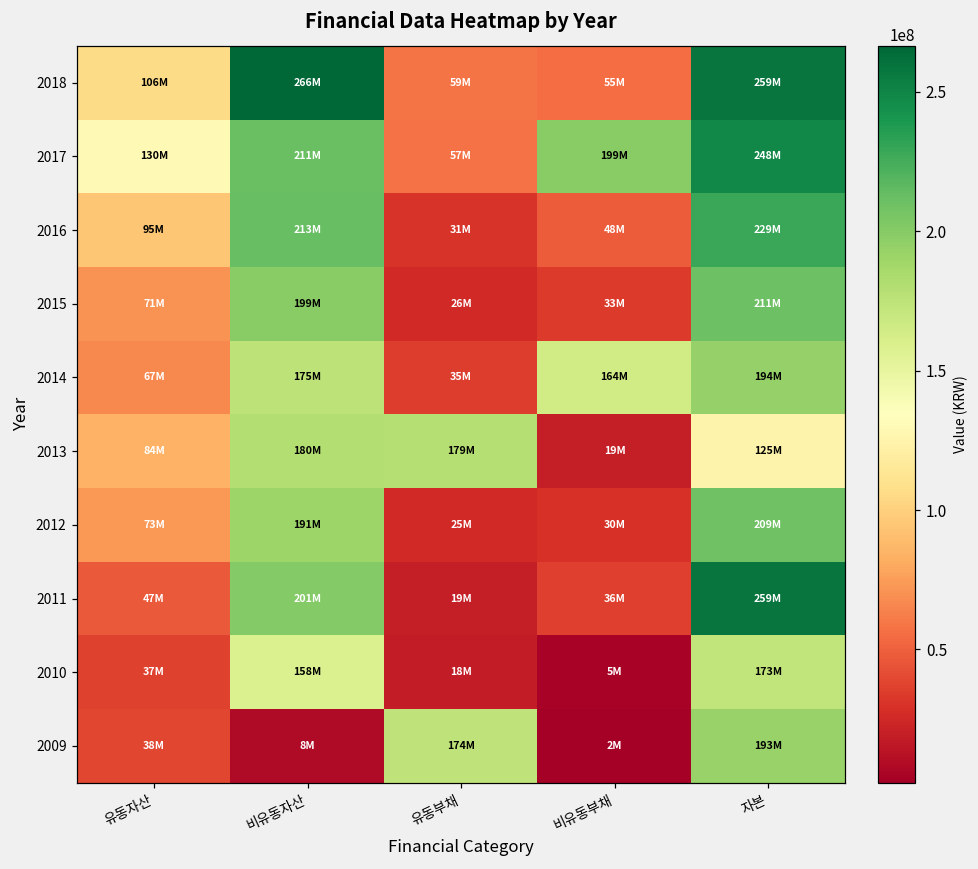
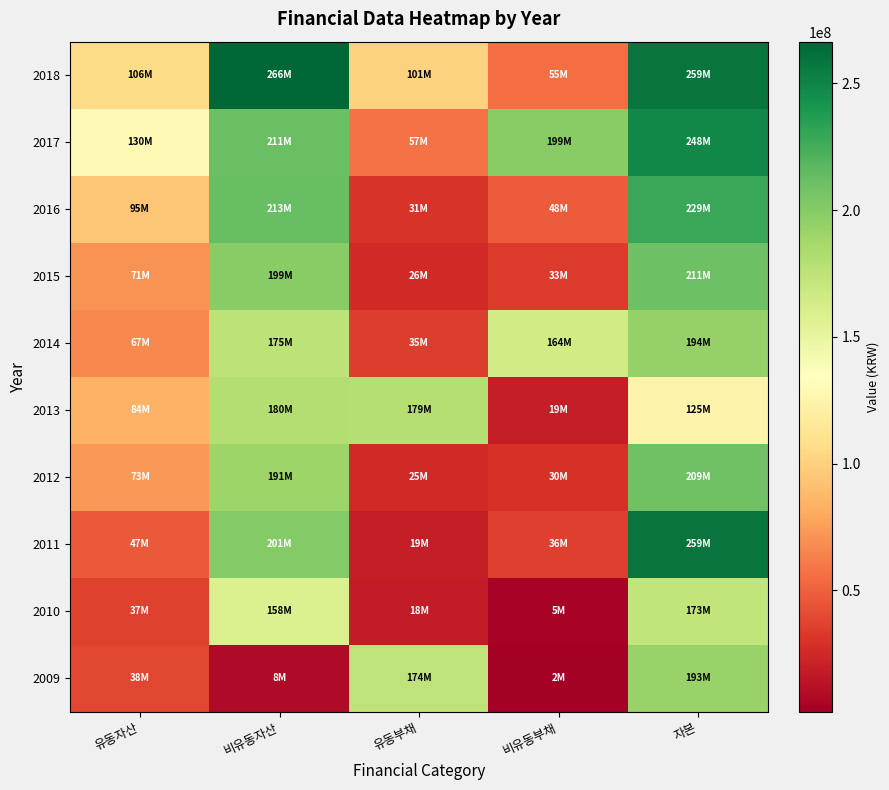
2018, 유동부채: 59M -> 101M
